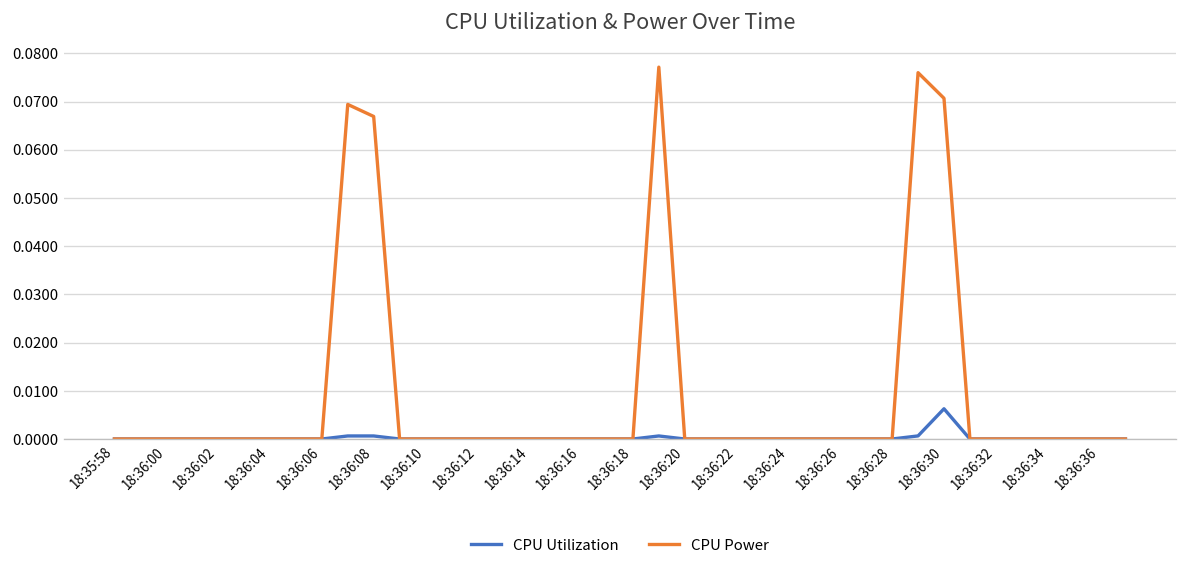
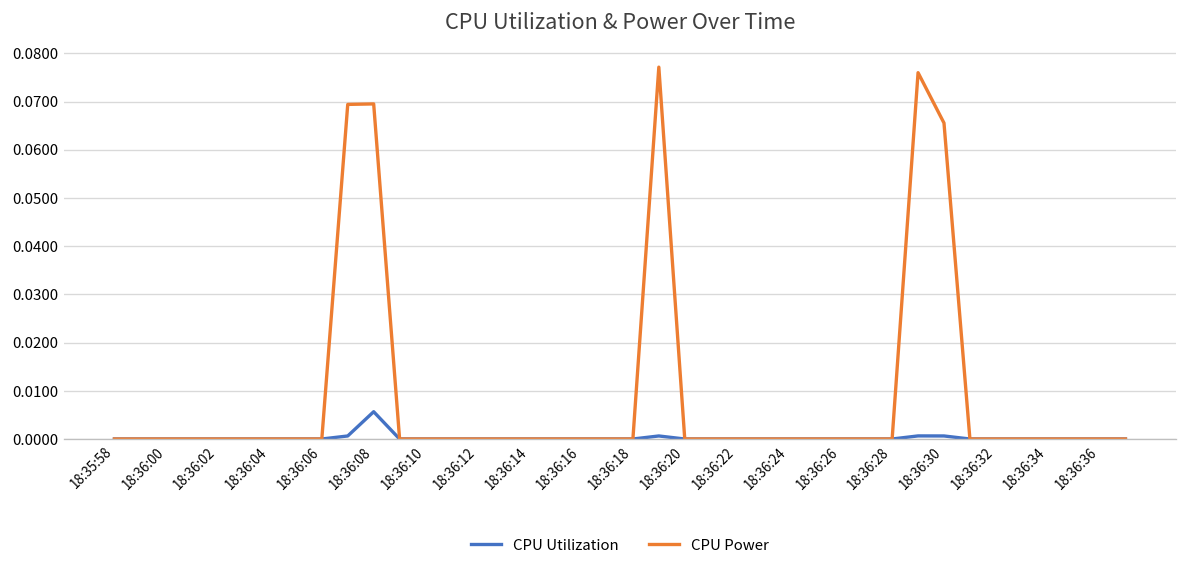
CPU Utilization, 18:36:08: 0.001 -> 0.006
CPU Power, 18:36:08: 0.067 -> 0.070
CPU Utilization, 18:36:30: 0.006 -> 0.001
CPU Power, 18:36:30: 0.071 -> 0.066
